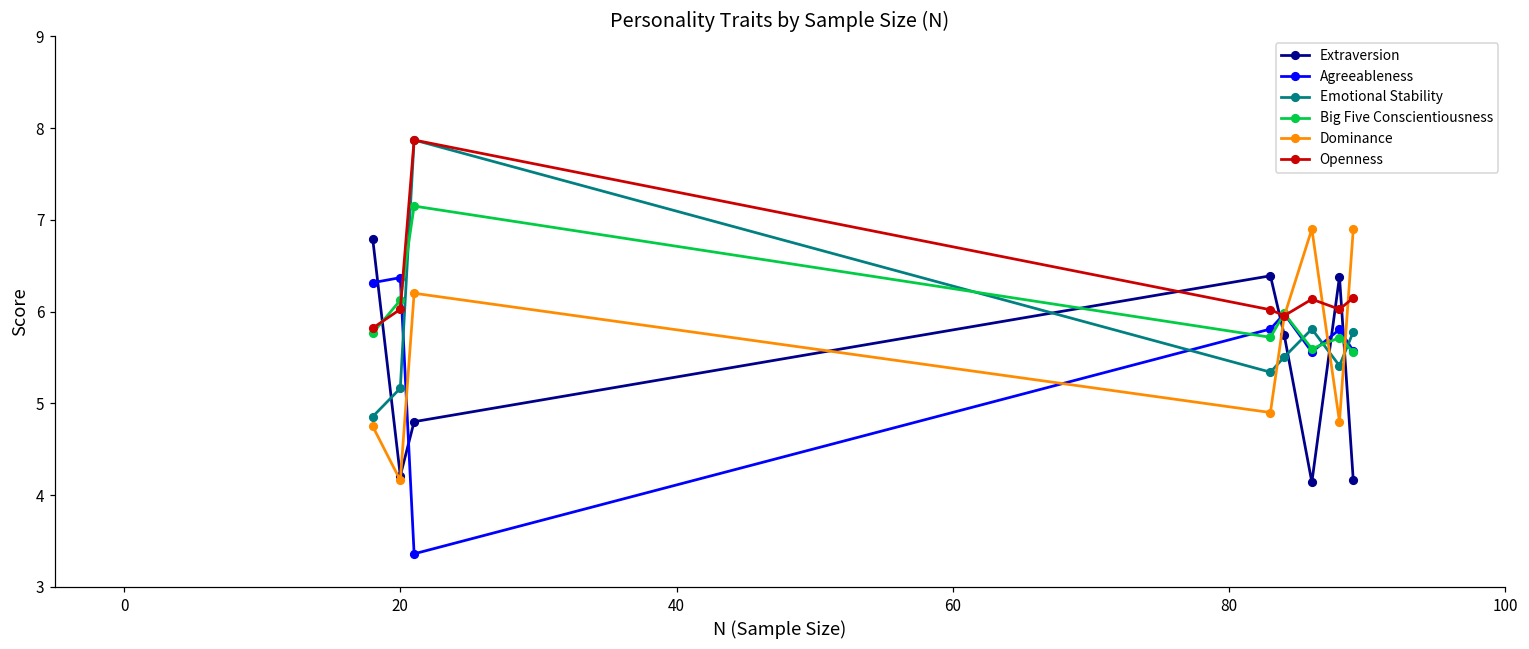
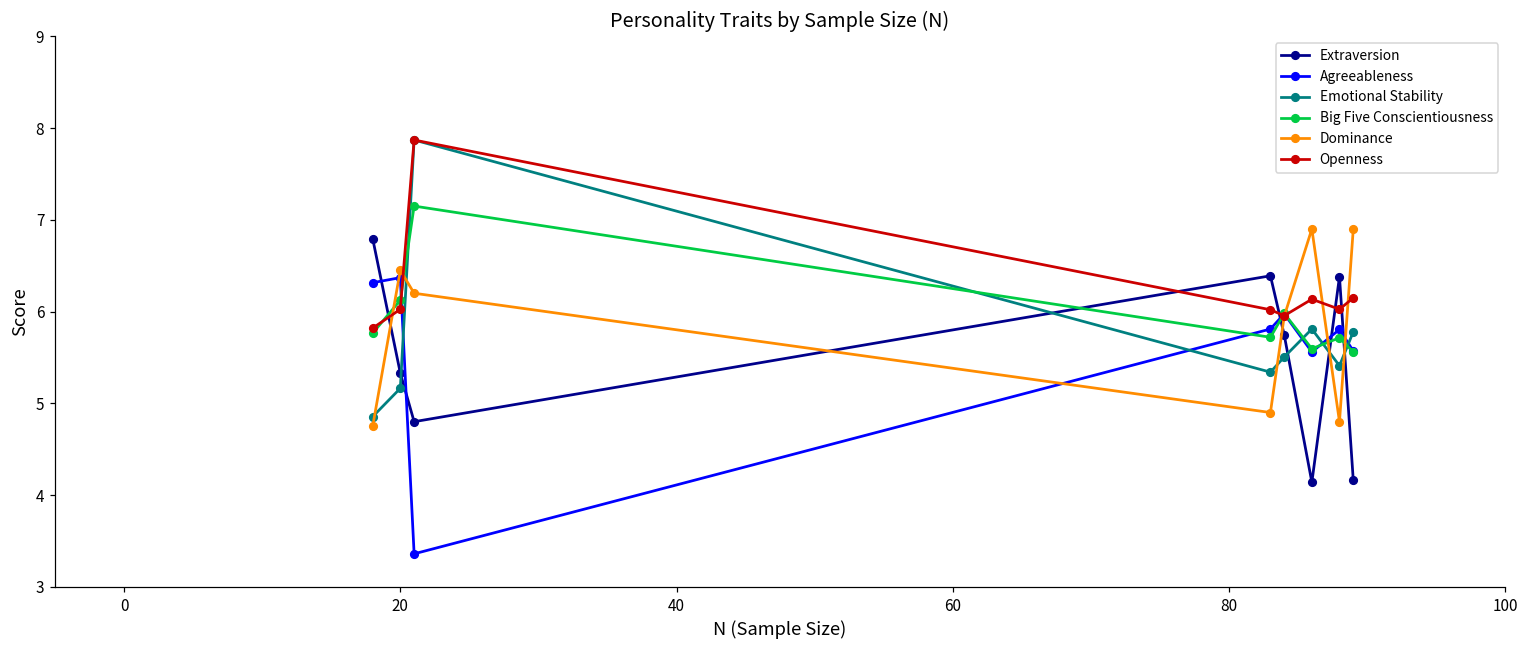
Extraversion, 20: 4.2 -> 5.3
Dominance, 20: 4.2 -> 6.5
